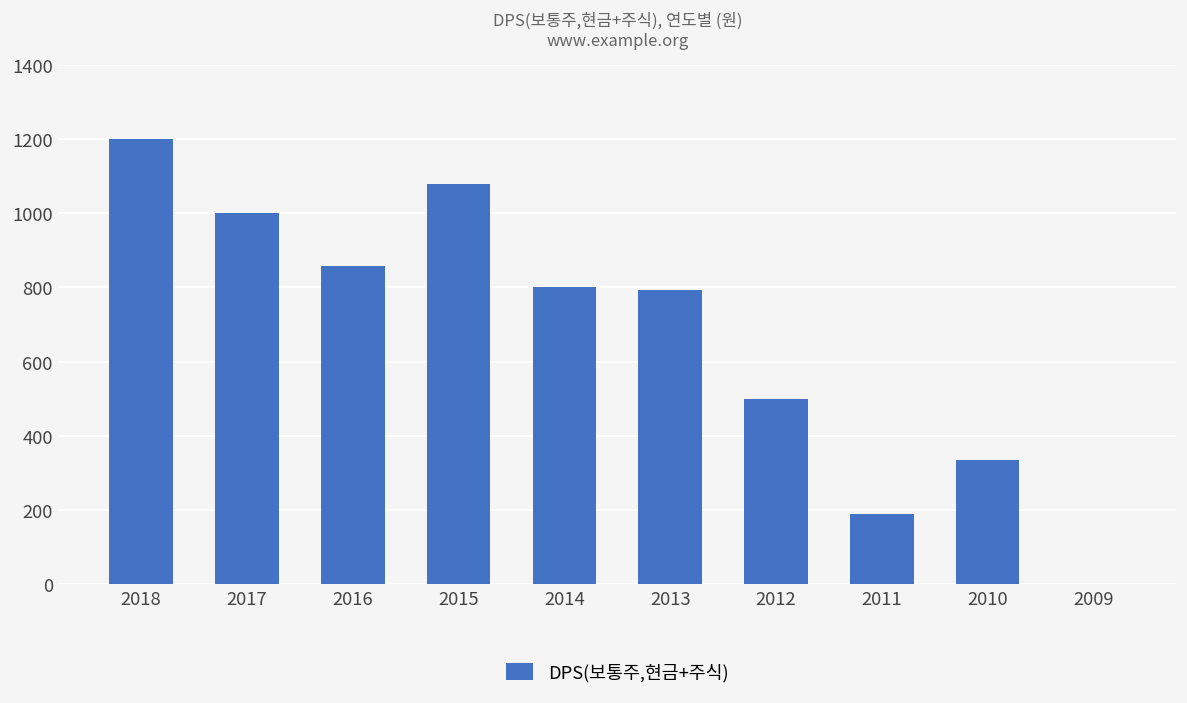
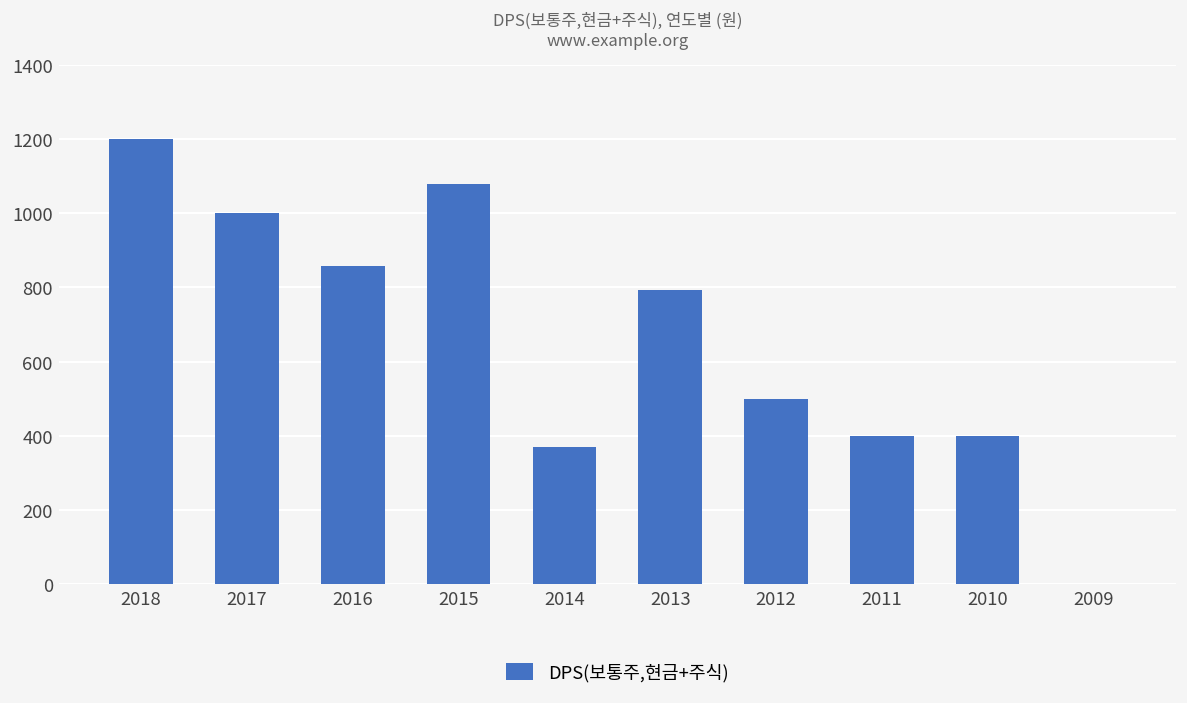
2014: 800 -> 370
2011: 190 -> 400
2010: 330 -> 400
